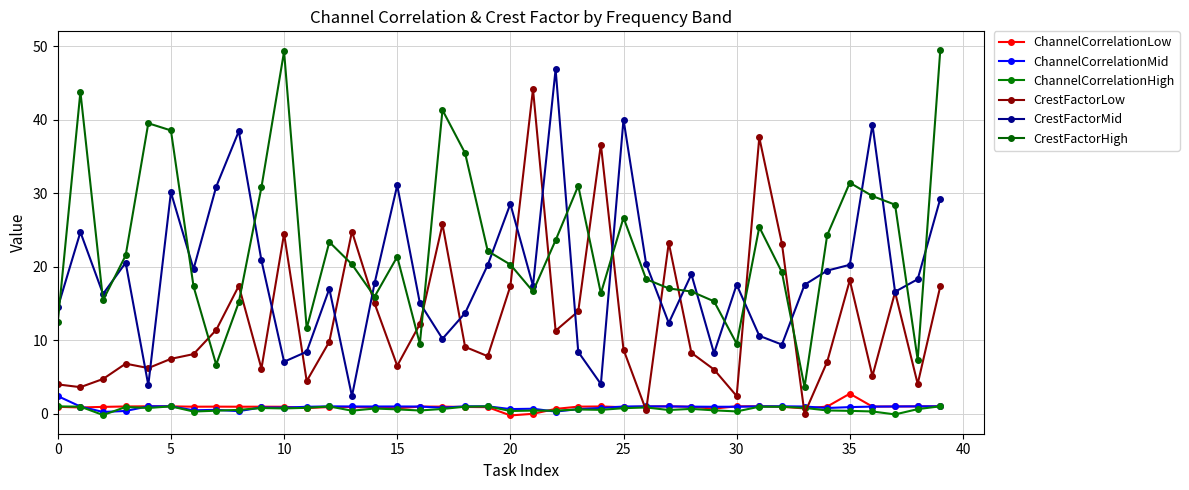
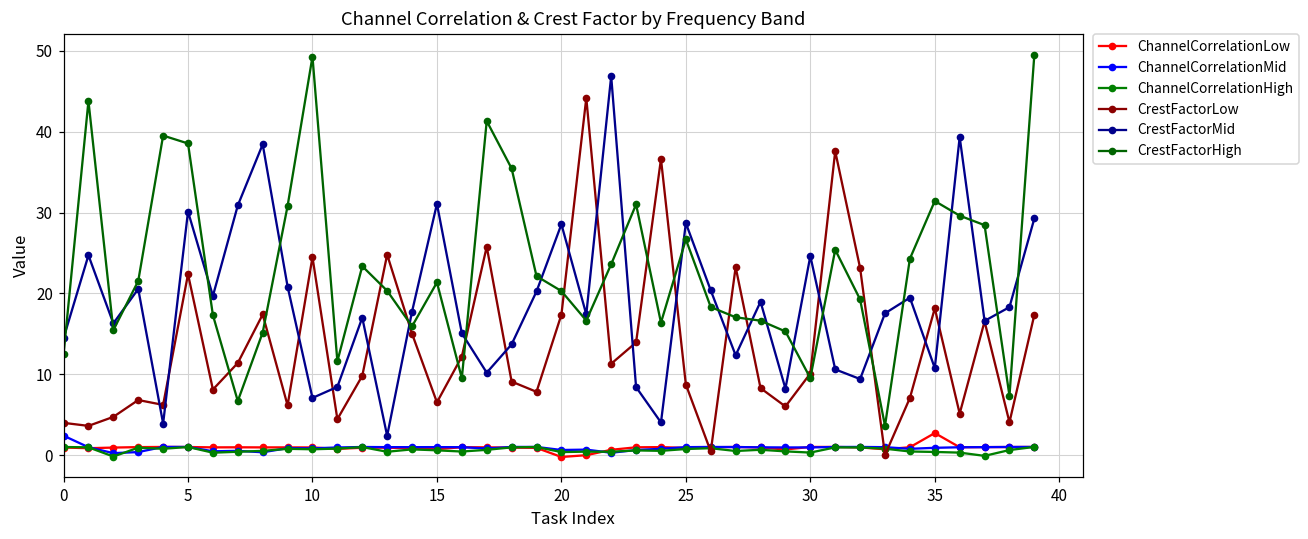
CrestFactorLow, 5: 7 -> 22
CrestFactorMid, 25: 40 -> 29
CrestFactorLow, 30: 2 -> 10
CrestFactorMid, 30: 18 -> 25
CrestFactorMid, 35: 20 -> 11
